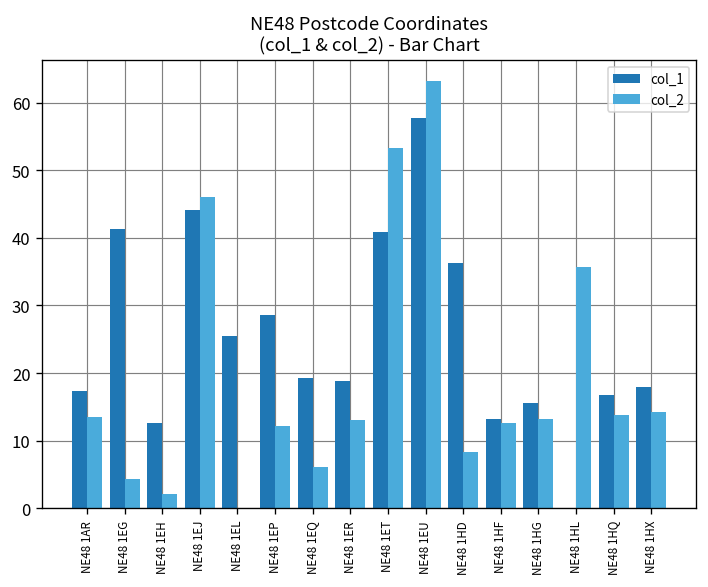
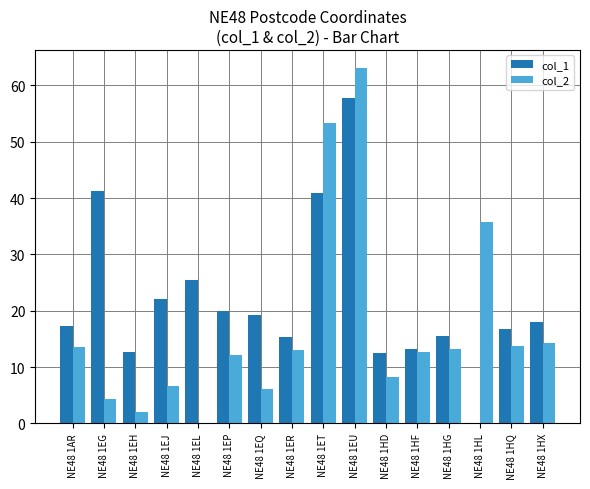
col_1, NE48 1EJ: 44 -> 22
col_2, NE48 1EJ: 46 -> 7
col_1, NE48 1EP: 29 -> 20
col_1, NE48 1ER: 19 -> 15
col_1, NE48 1HD: 36 -> 12
